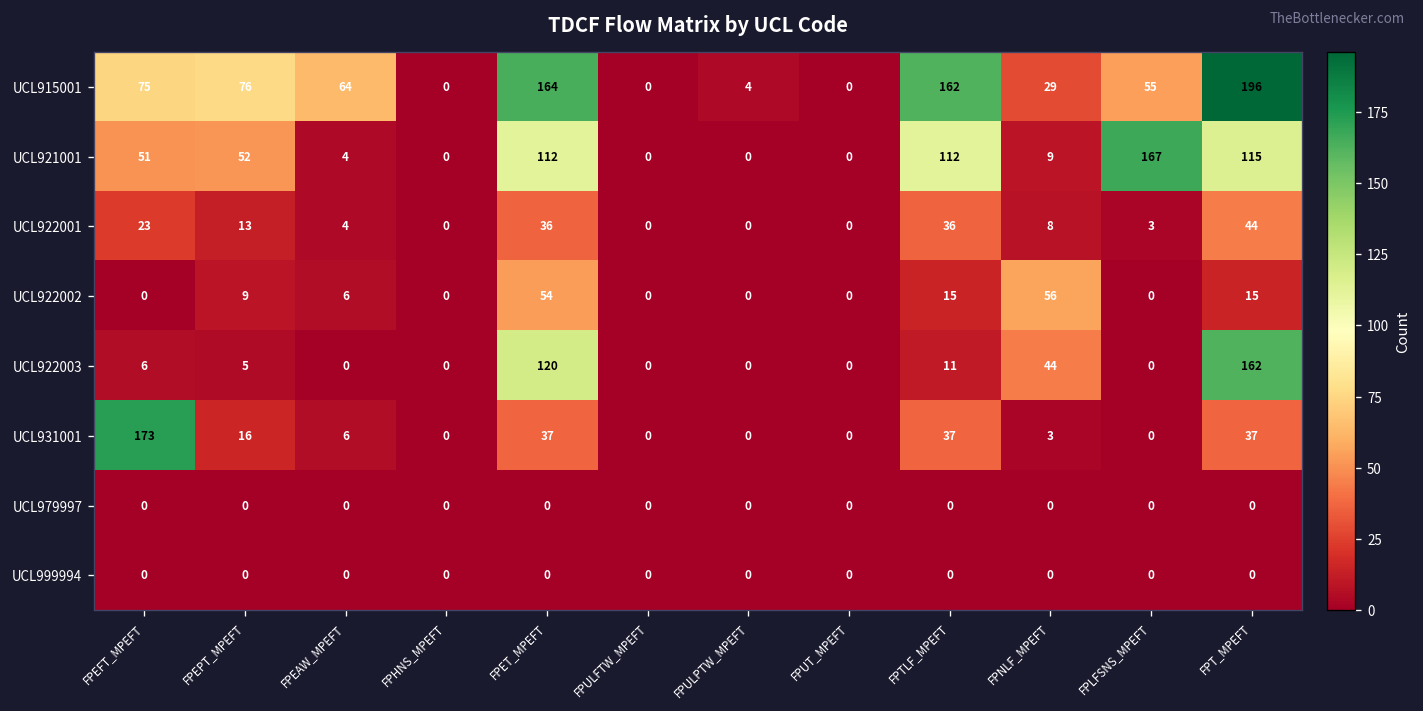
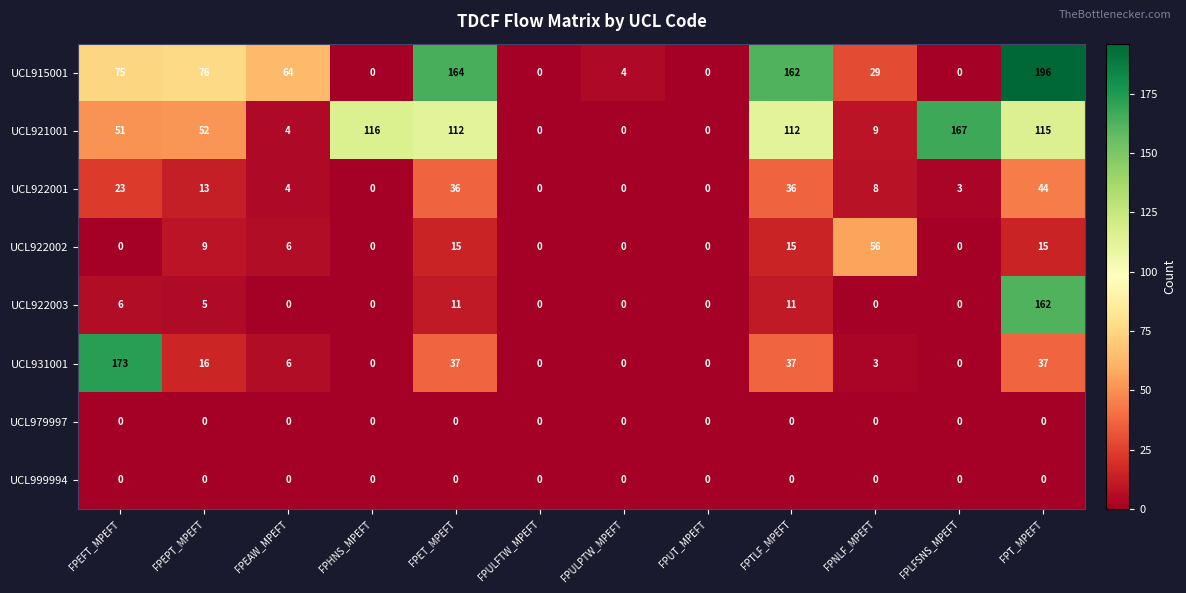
UCL915001, FPLFSNS_MPEFT: 55 -> 0
UCL921001, FPHNS_MPEFT: 0 -> 116
UCL922002, FPET_MPEFT: 54 -> 15
UCL922003, FPET_MPEFT: 120 -> 11
UCL922003, FPNLF_MPEFT: 44 -> 0
